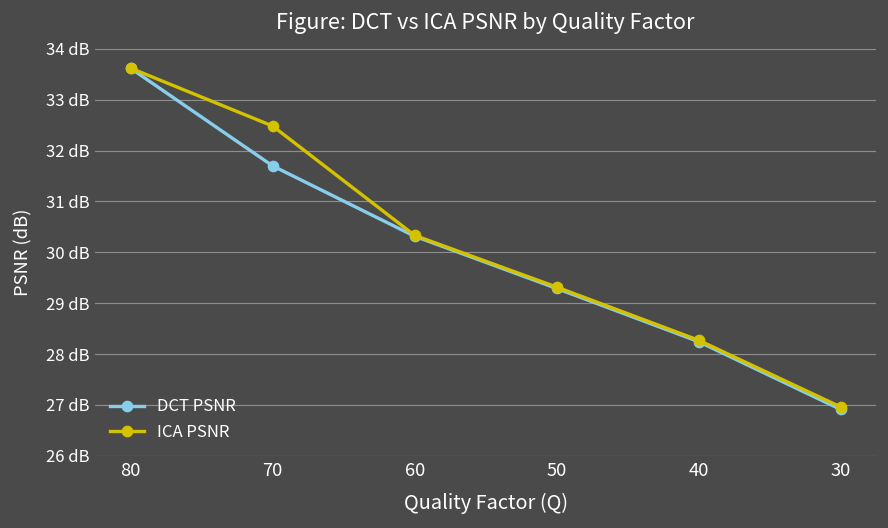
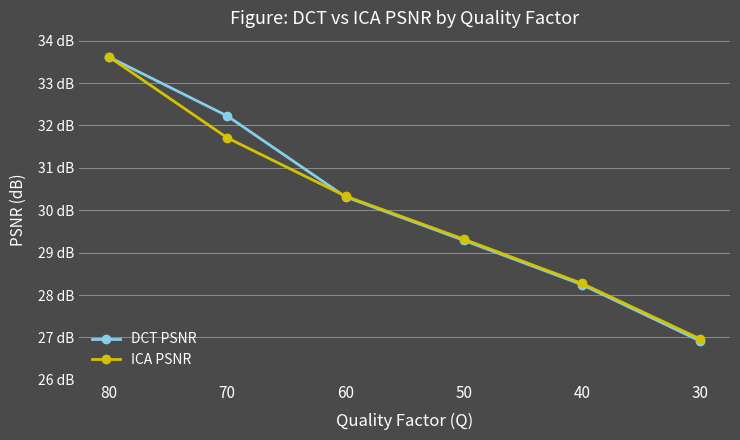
DCT PSNR, 70: 31.7 dB -> 32.2 dB
ICA PSNR, 70: 32.5 dB -> 31.7 dB
